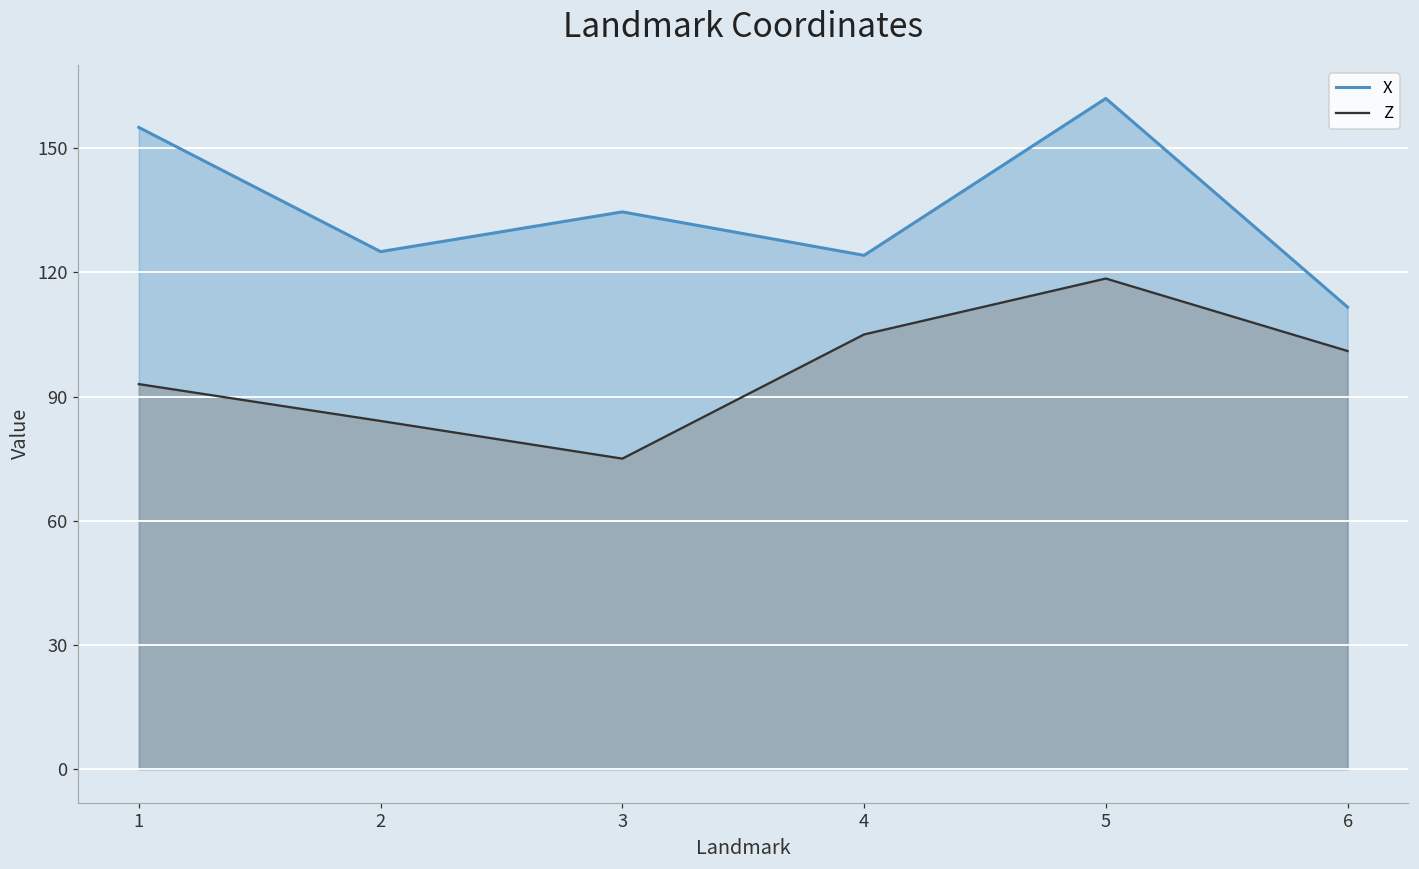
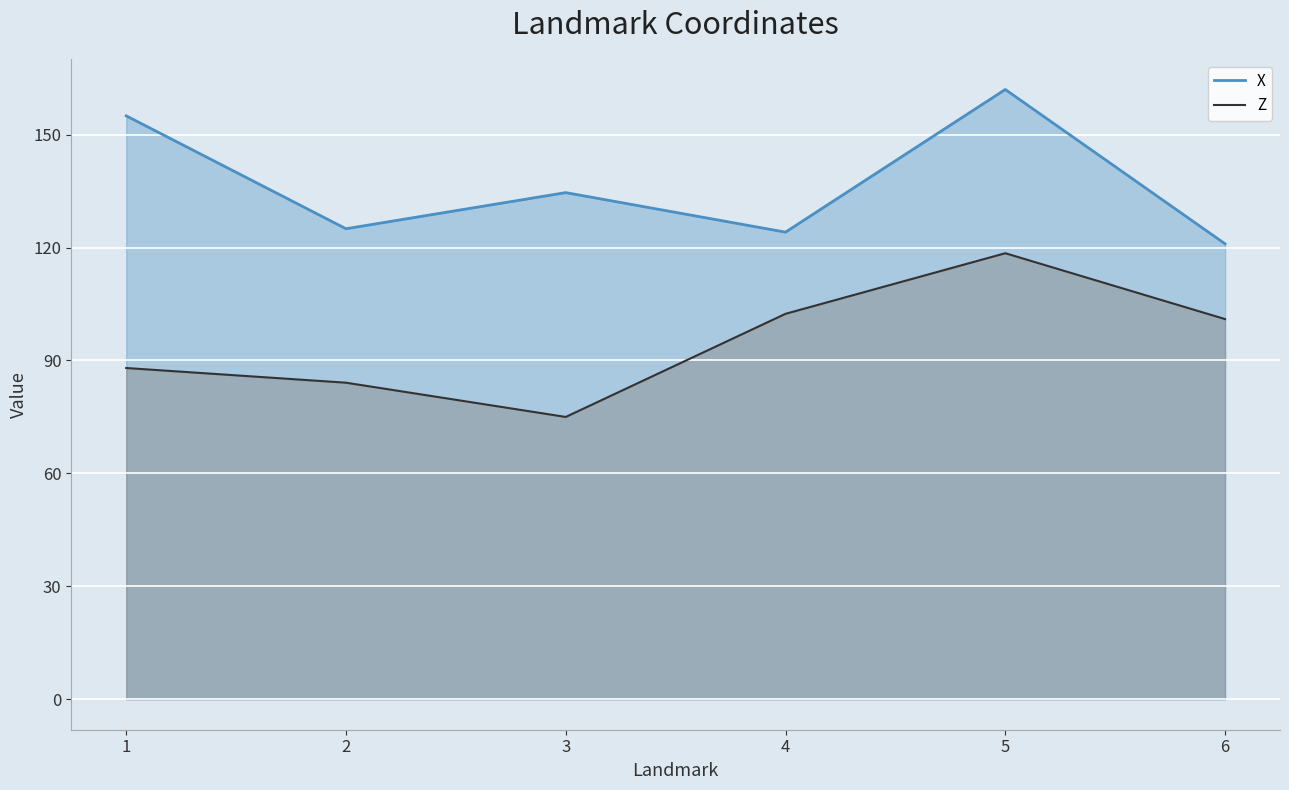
Z, 1: 93 -> 88
Z, 4: 105 -> 102
X, 6: 112 -> 121
